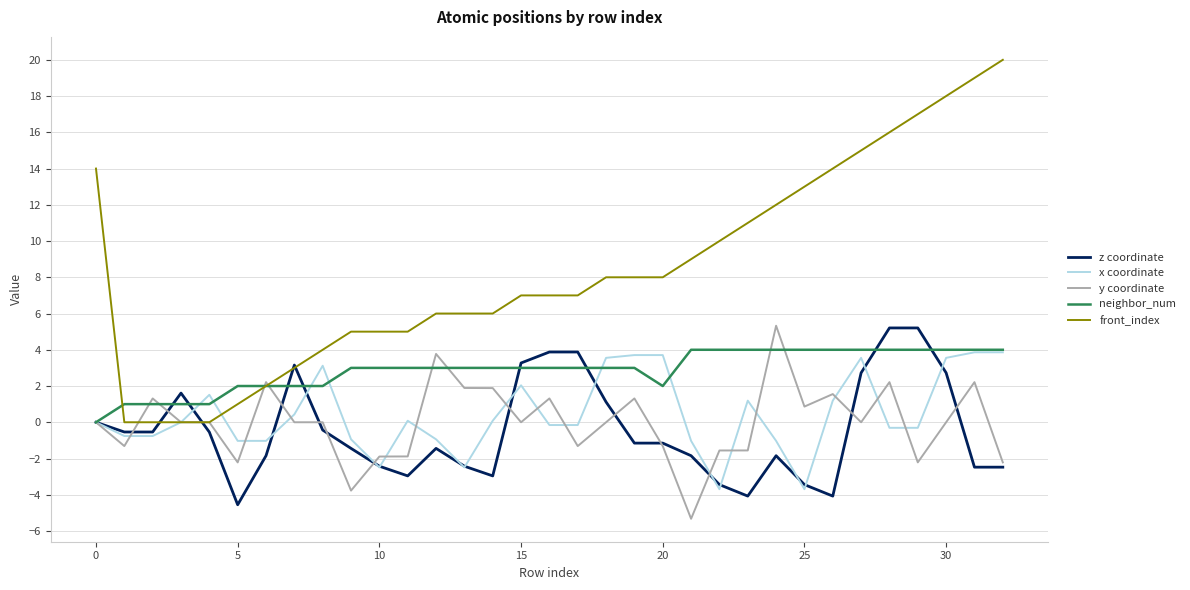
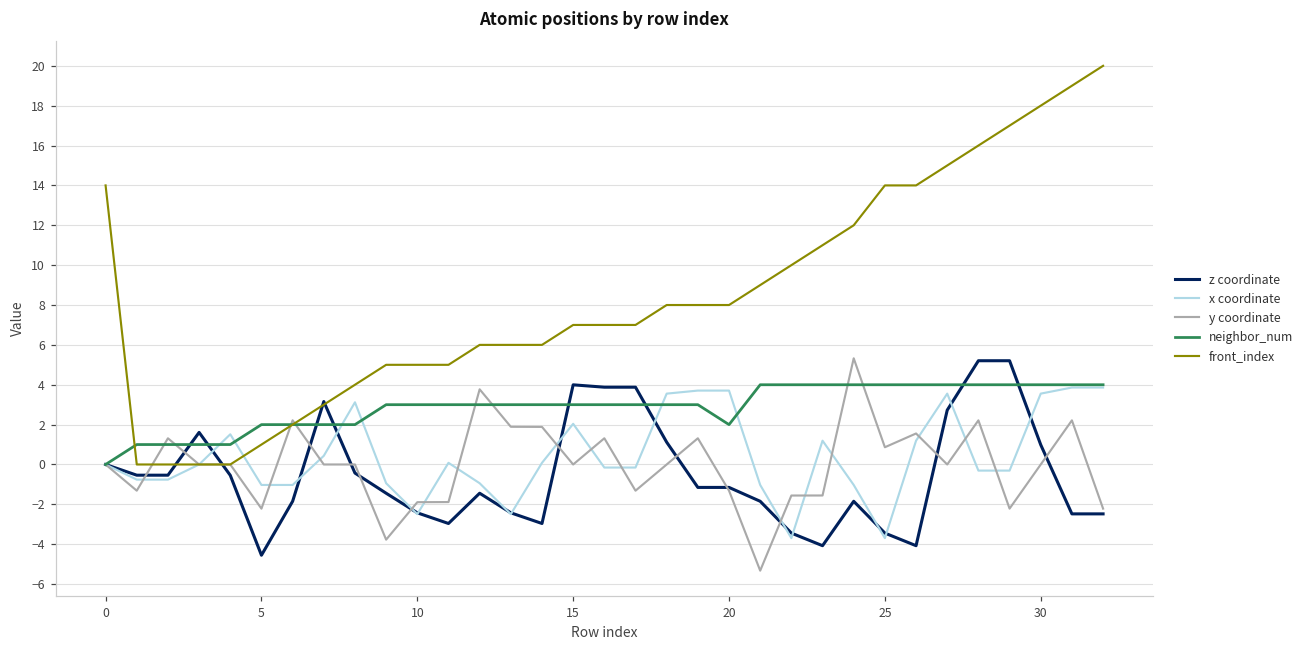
z coordinate, 15: 3.3 -> 4.0
front_index, 25: 13 -> 14
z coordinate, 30: 2.7 -> 1.0
